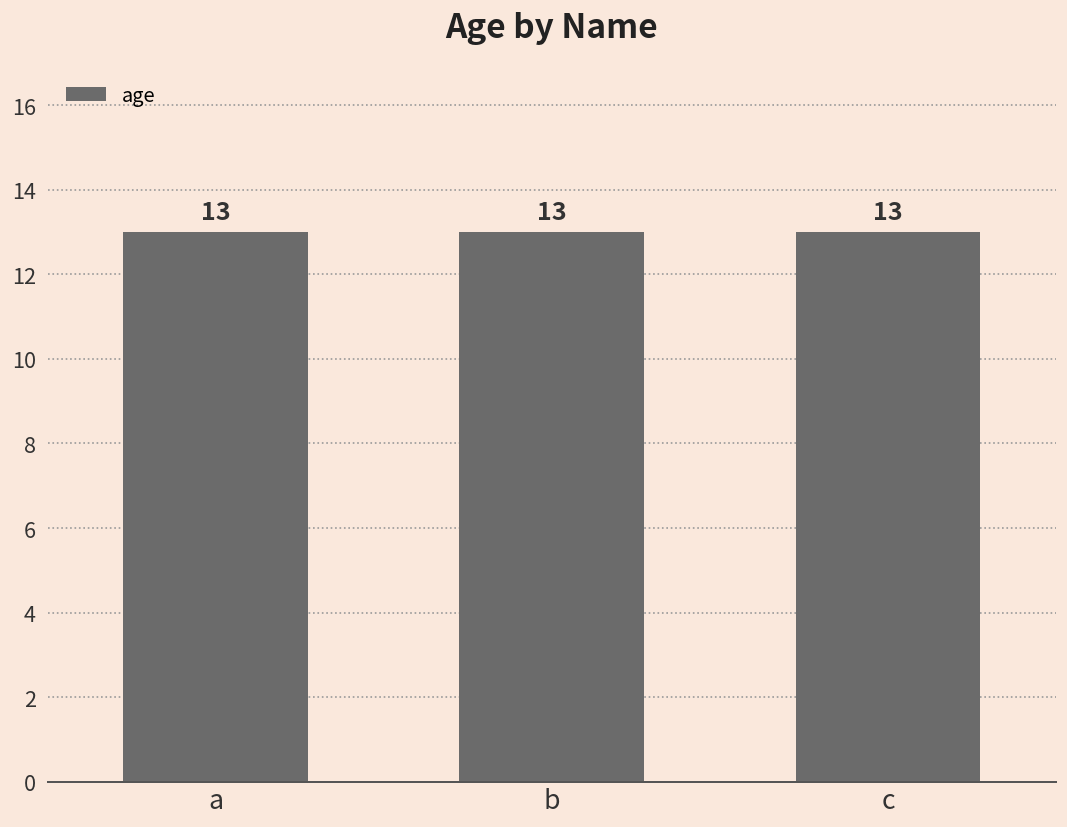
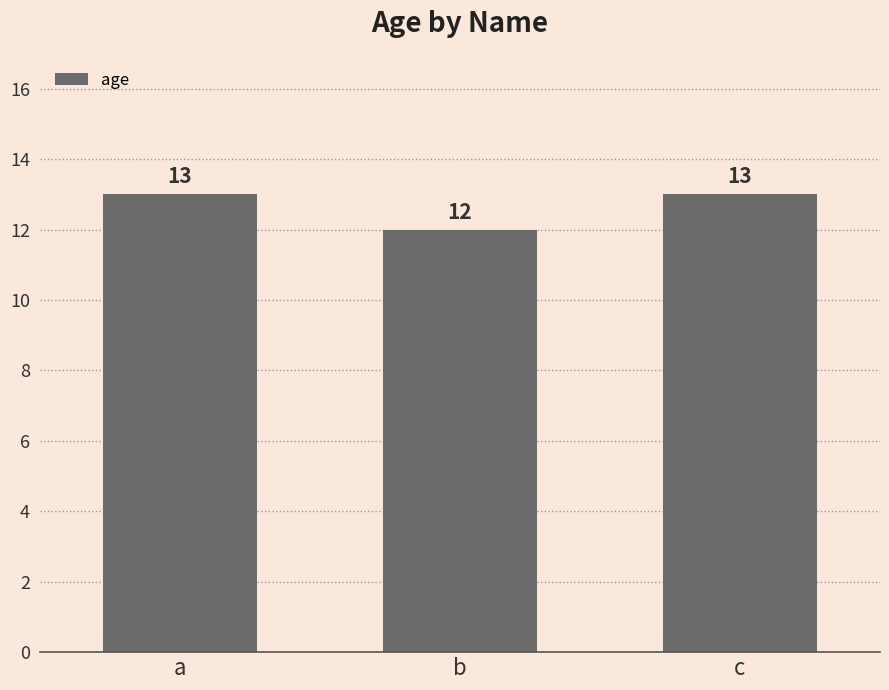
b: 13 -> 12
